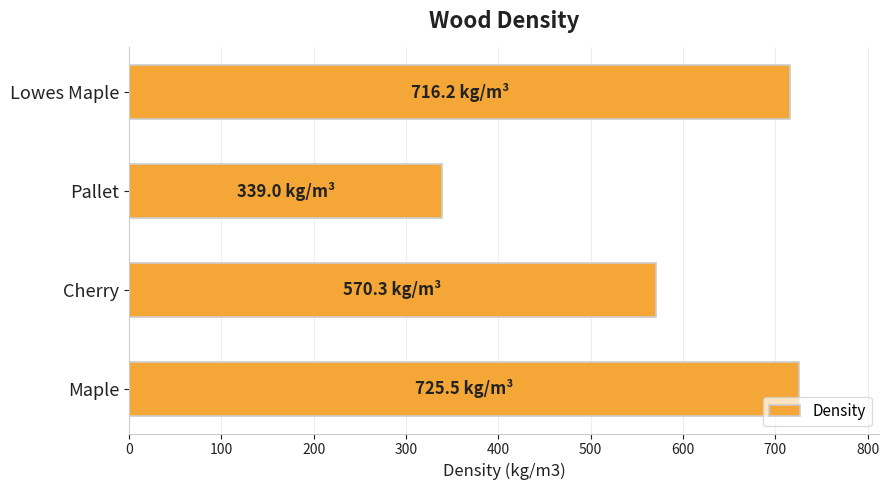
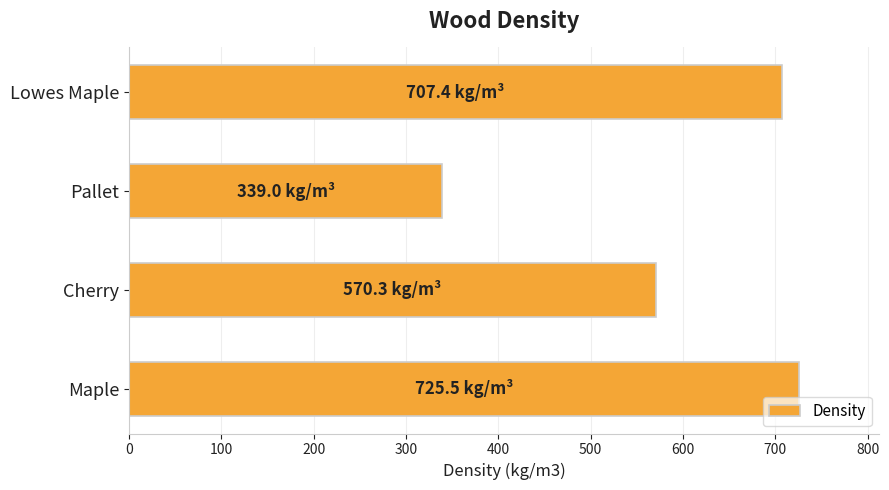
Lowes Maple: 716.2 -> 707.4
